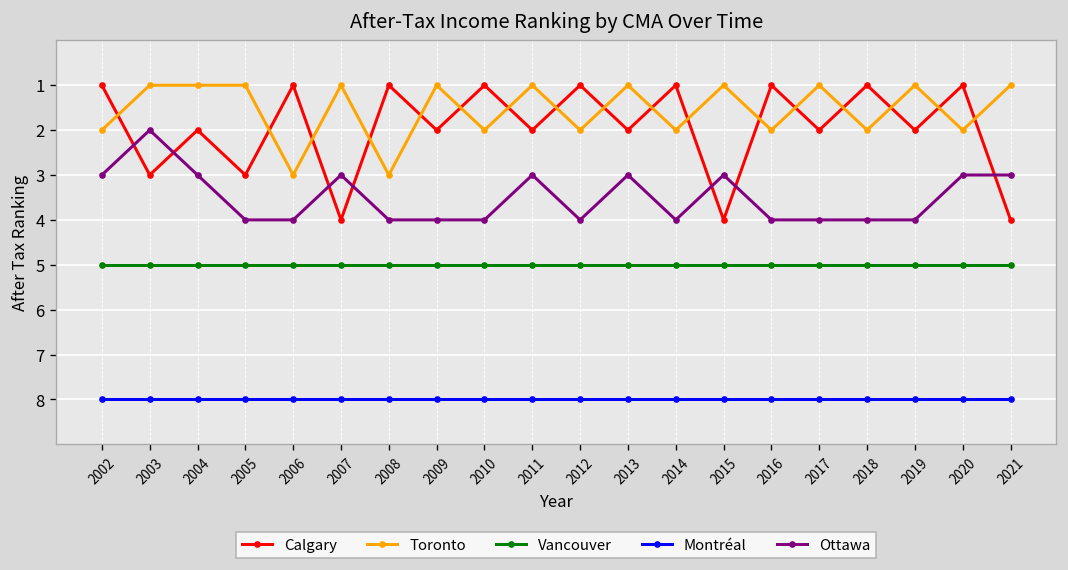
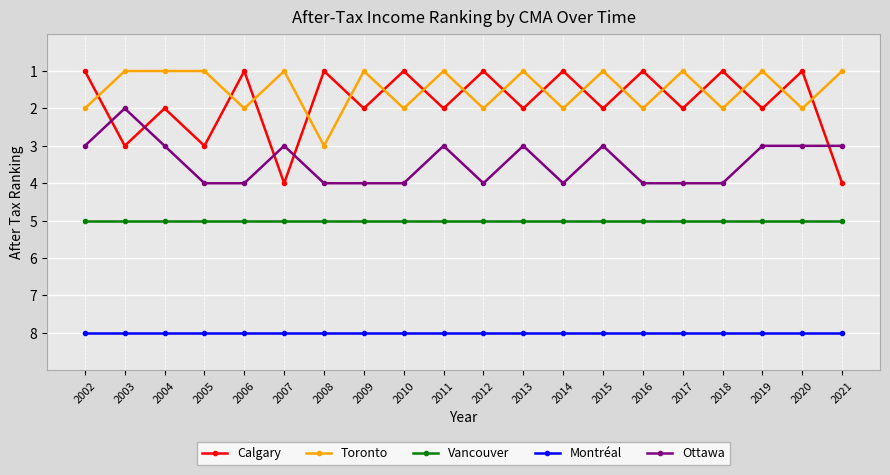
Toronto, 2006: 3 -> 2
Calgary, 2015: 4 -> 2
Ottawa, 2019: 4 -> 3
